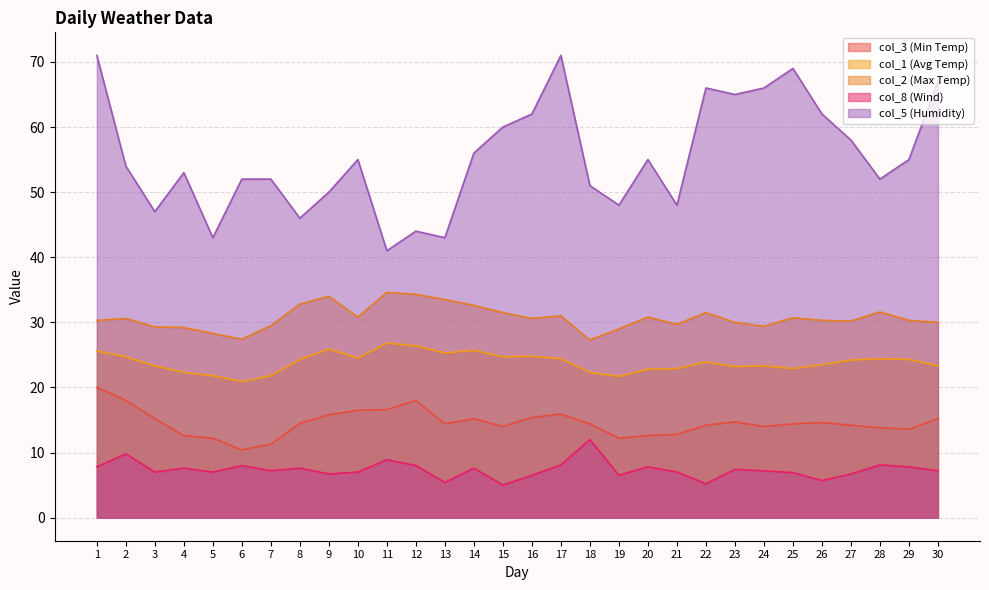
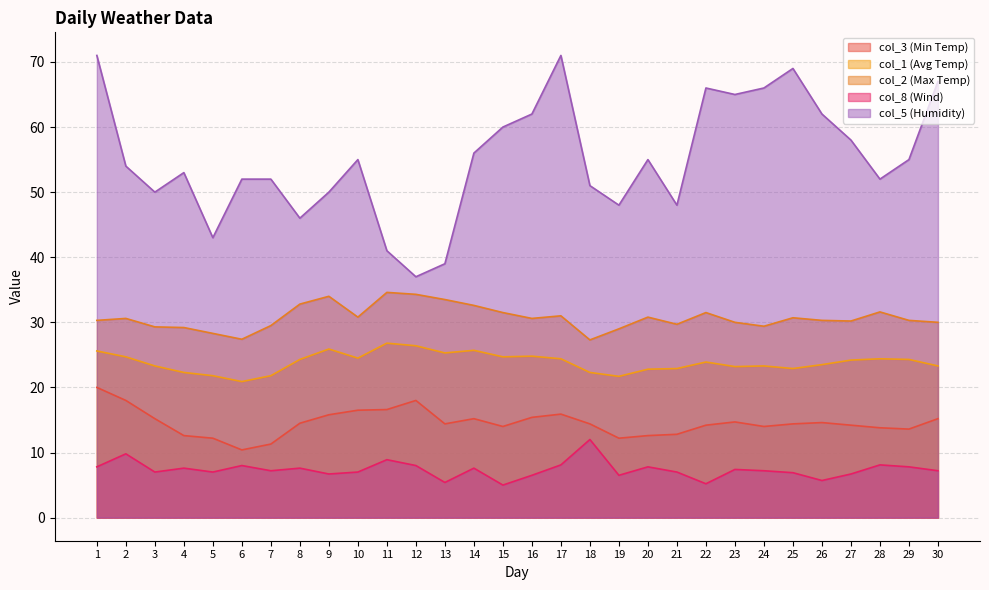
col_5 (Humidity), 3: 47 -> 50
col_5 (Humidity), 12: 44 -> 37
col_5 (Humidity), 13: 43 -> 39
